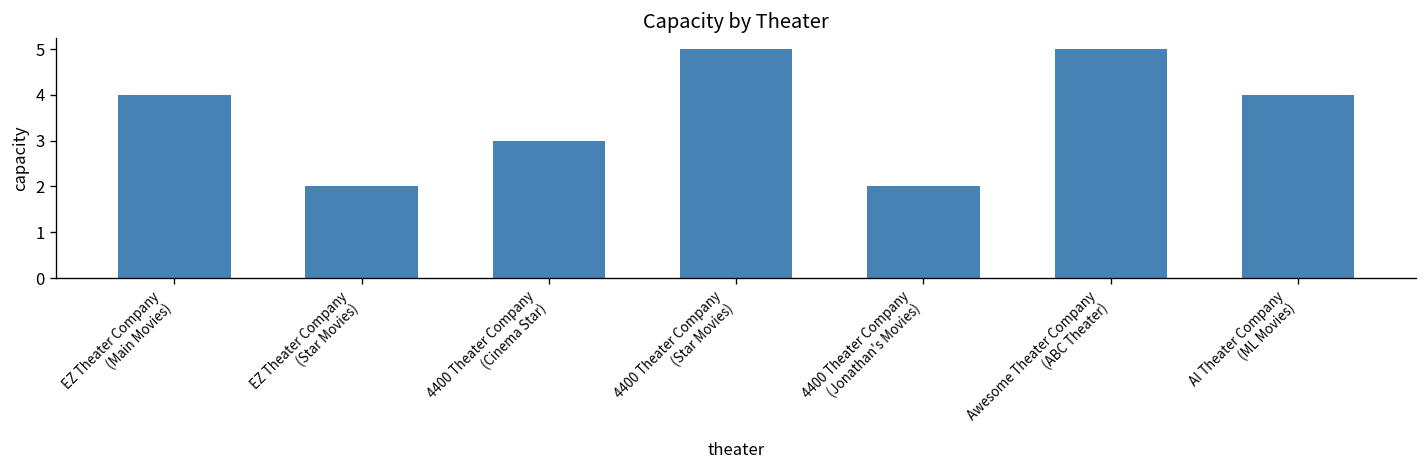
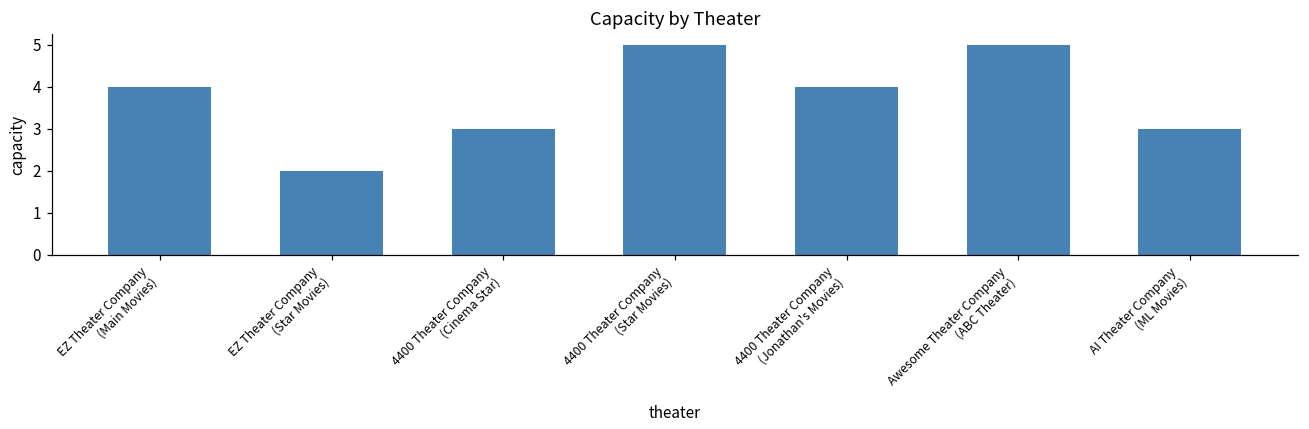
4400 Theater Company (Jonathan's Movies): 2 -> 4
AI Theater Company (ML Movies): 4 -> 3
